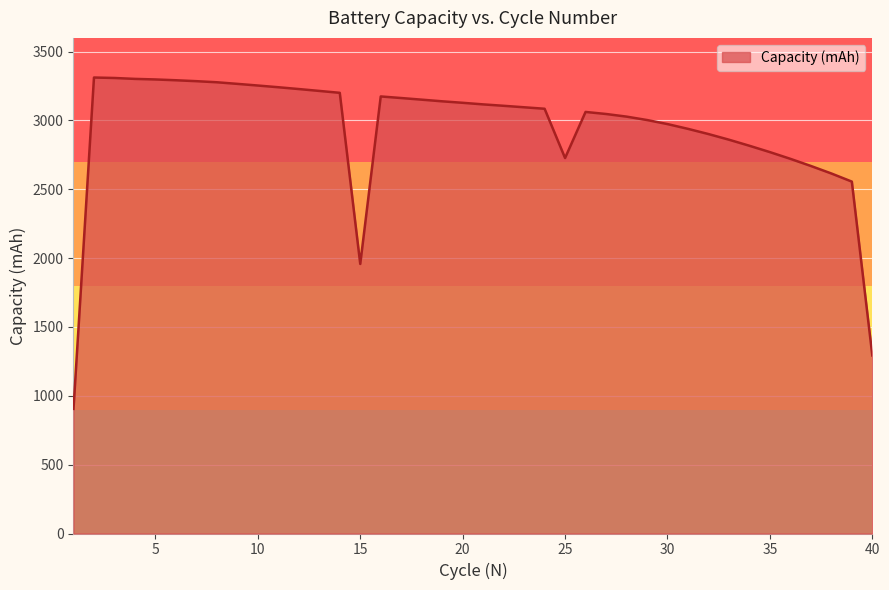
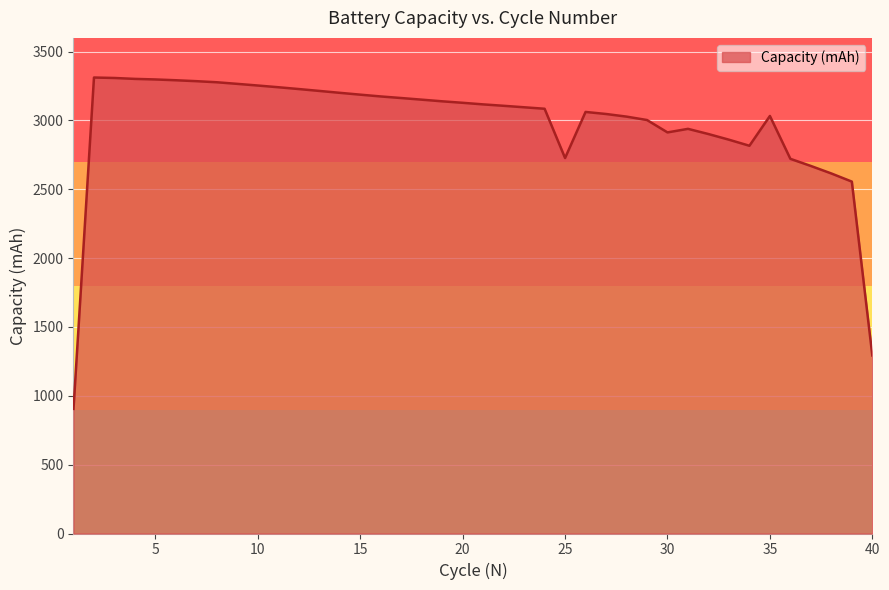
15: 1960 -> 3190
30: 2970 -> 2910
35: 2770 -> 3030
